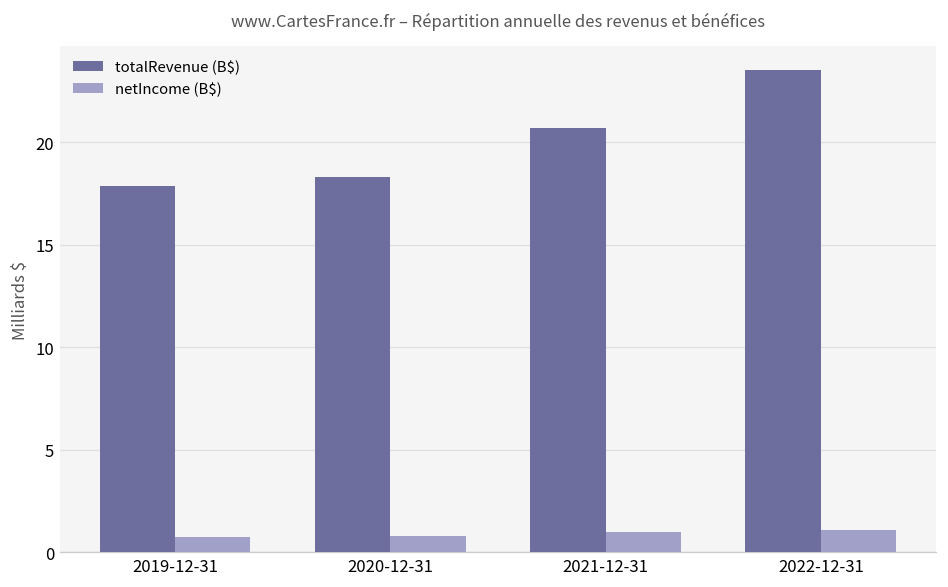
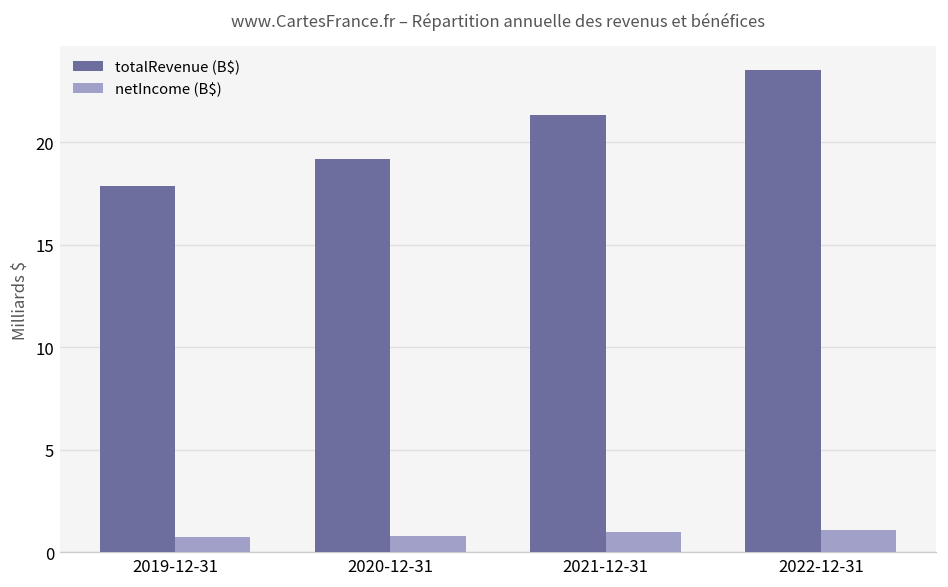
totalRevenue (B$), 2020-12-31: 18.3 -> 19.2
totalRevenue (B$), 2021-12-31: 20.7 -> 21.3
